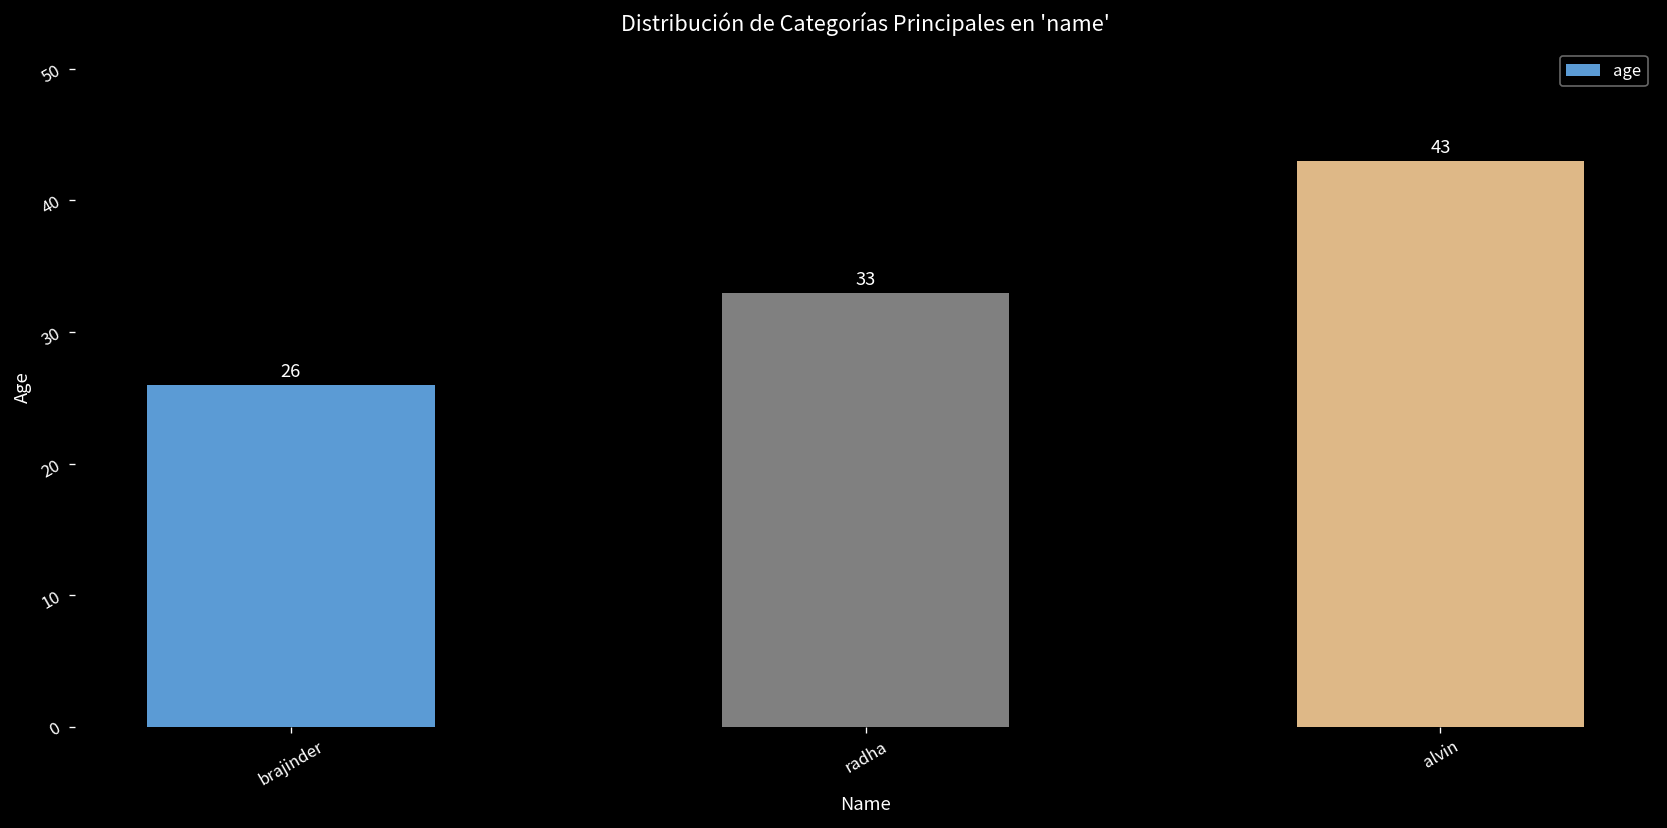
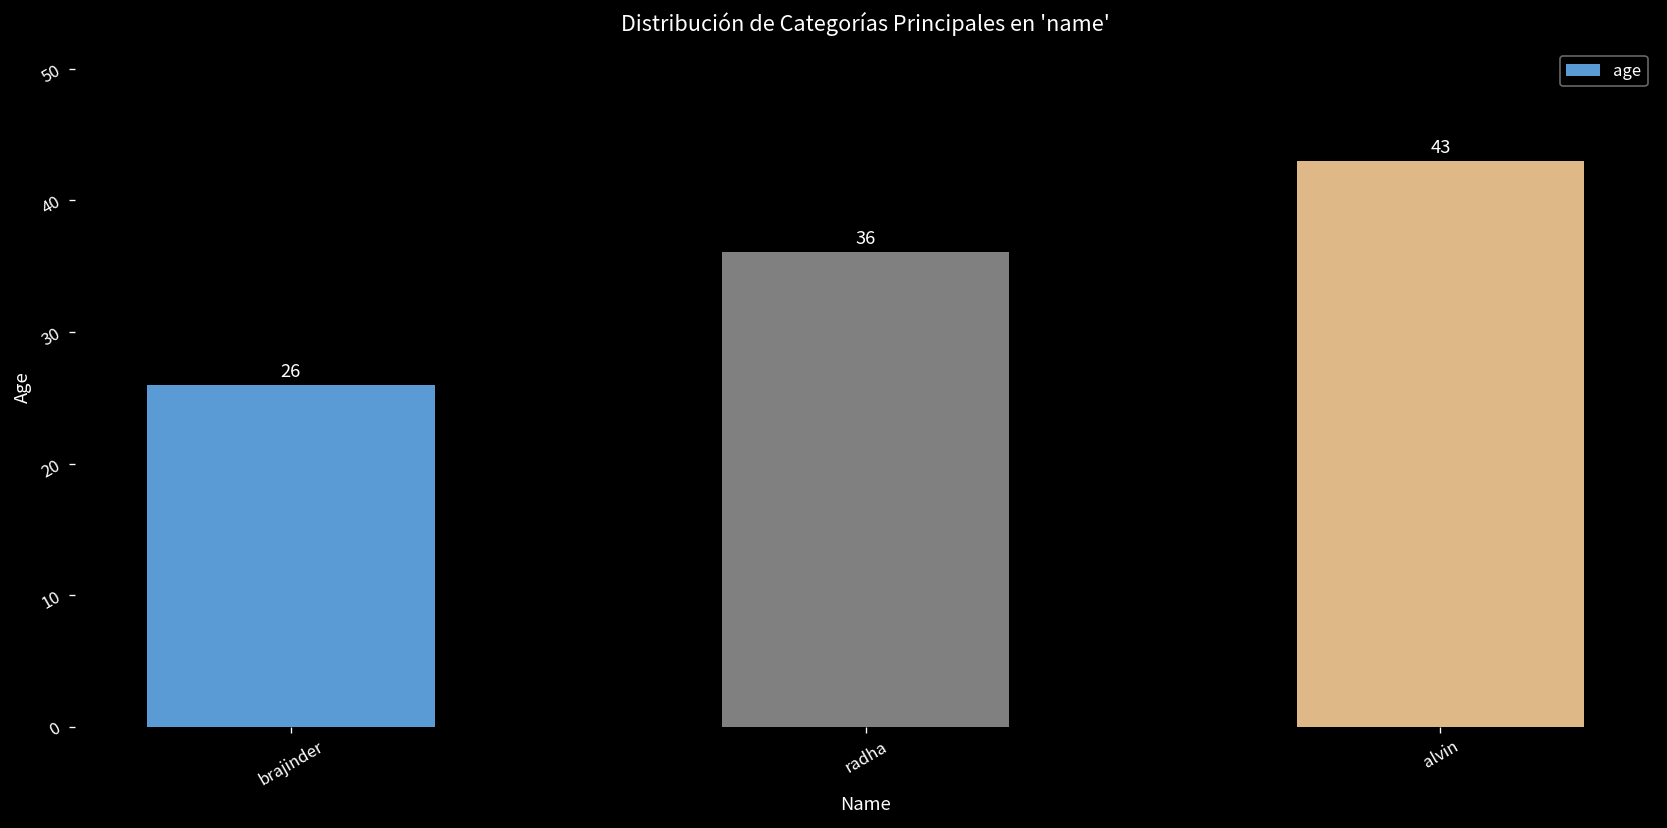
radha: 33 -> 36
